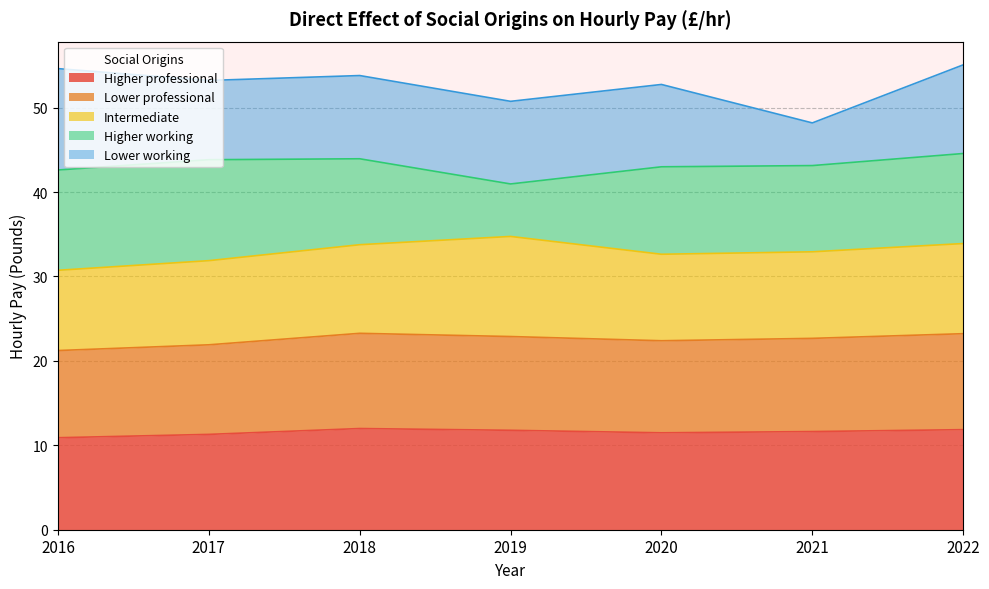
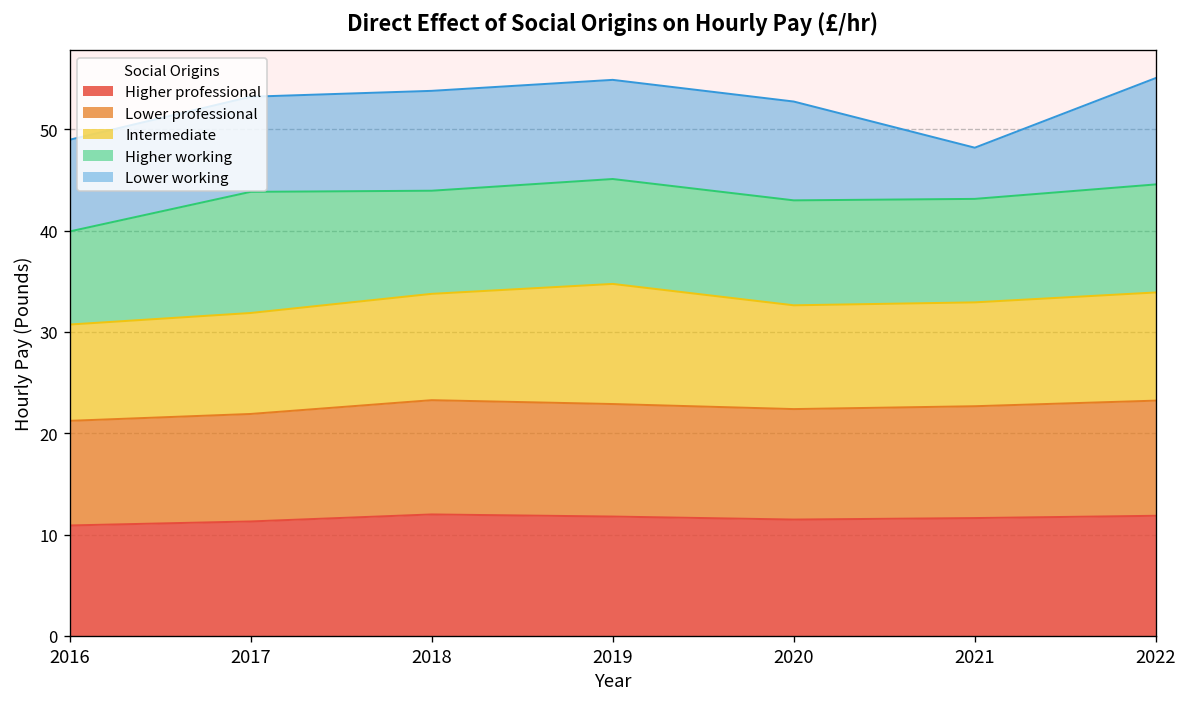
Higher working, 2016: 12 -> 9
Lower working, 2016: 12 -> 9
Higher working, 2019: 6 -> 10
